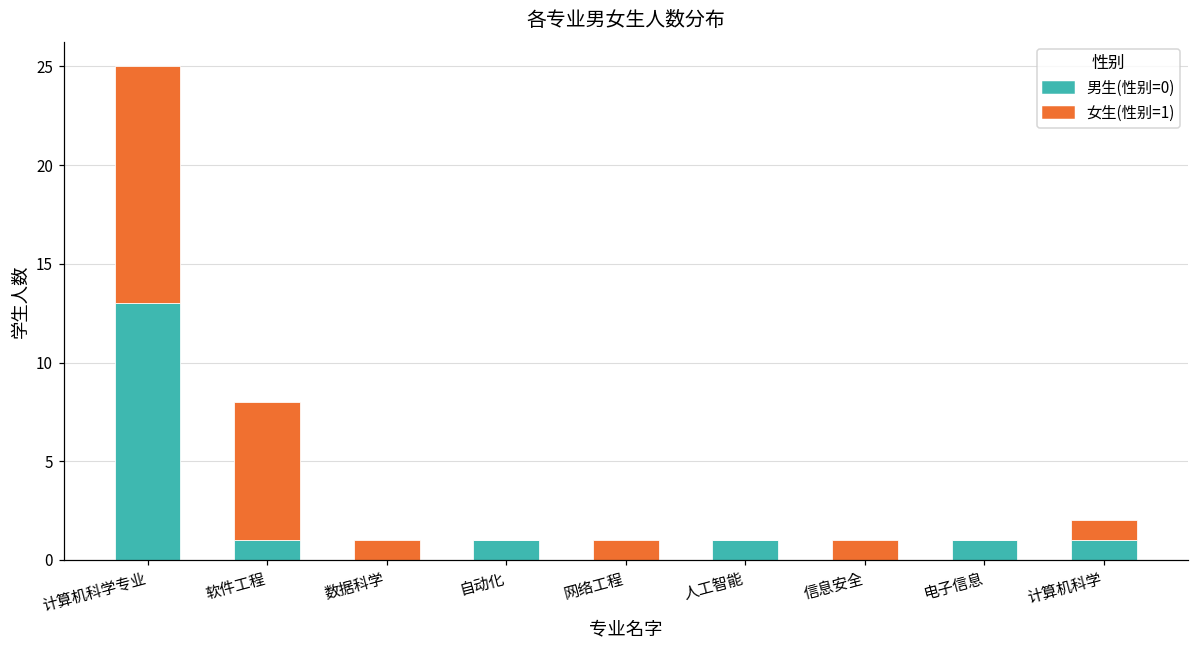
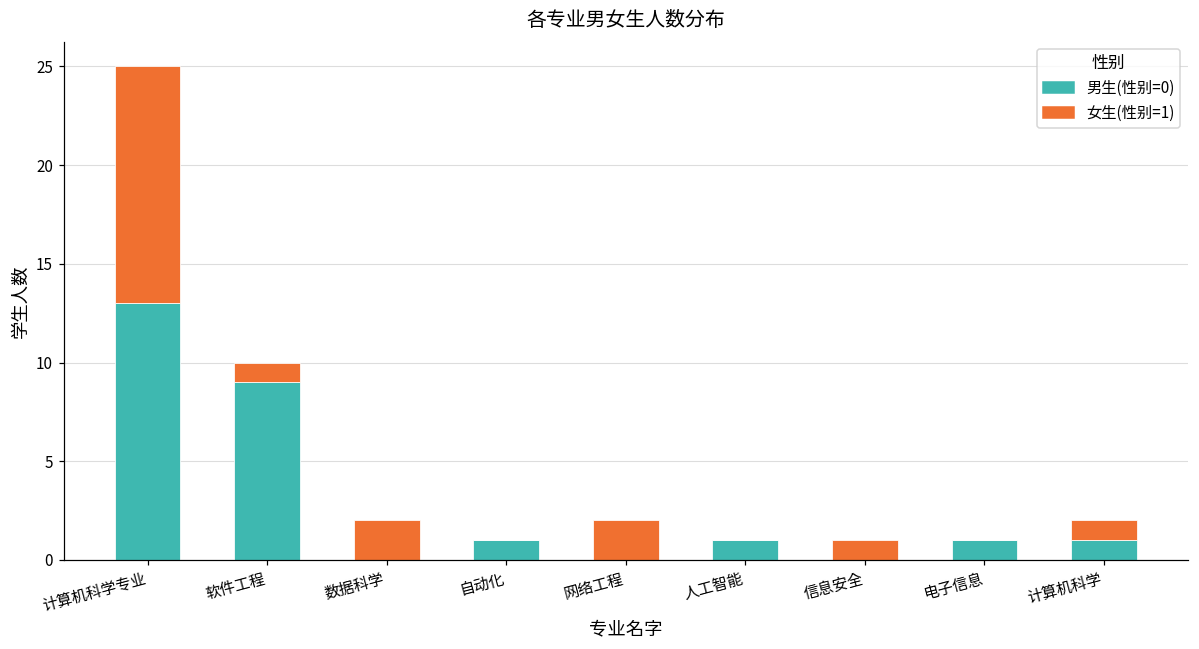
男生(性别=0), 软件工程: 1 -> 9
女生(性别=1), 软件工程: 7 -> 1
女生(性别=1), 数据科学: 1 -> 2
女生(性别=1), 网络工程: 1 -> 2
